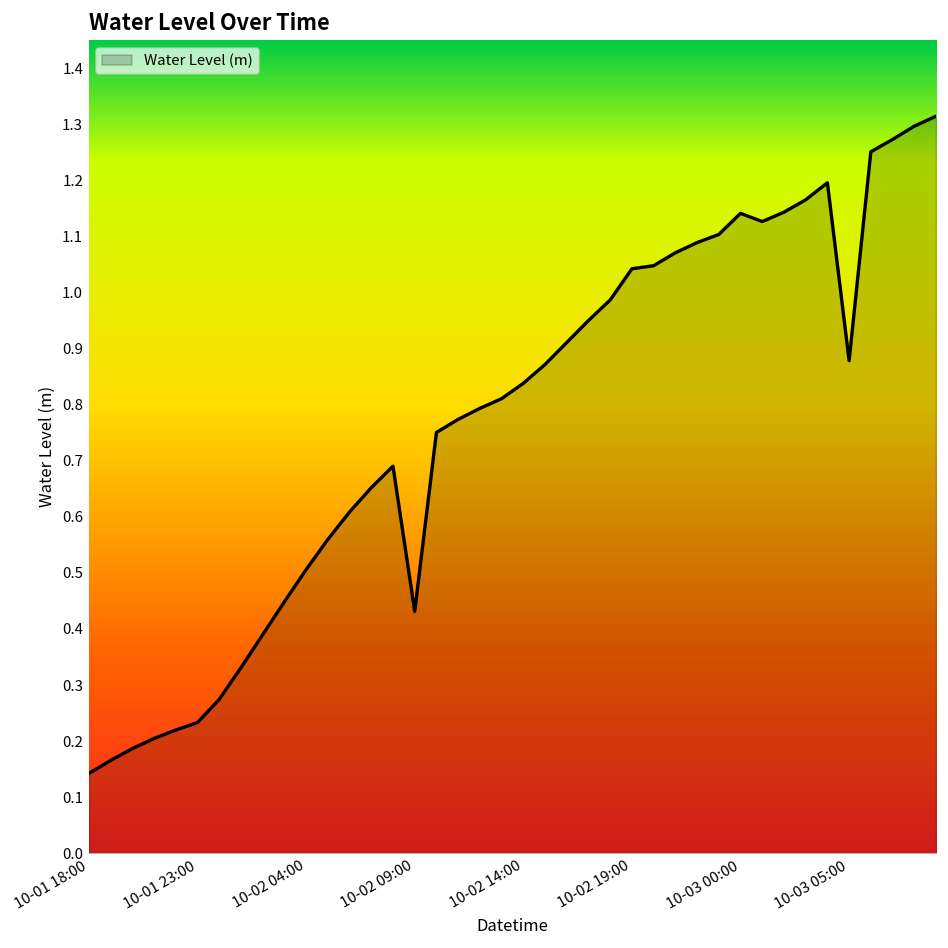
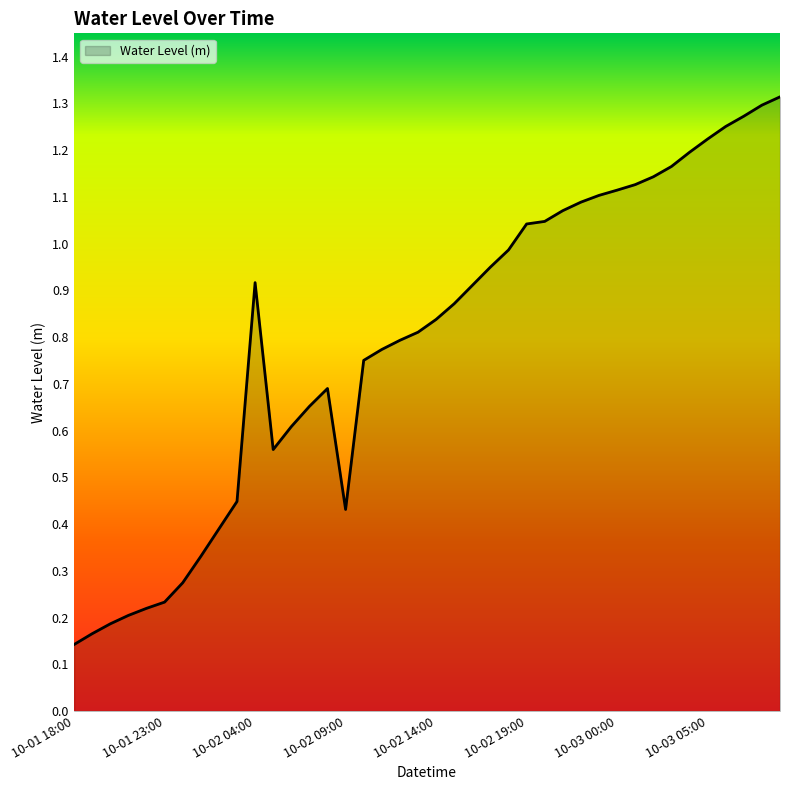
10-02 04:00: 0.51 -> 0.92
10-03 00:00: 1.14 -> 1.11
10-03 05:00: 0.88 -> 1.22
